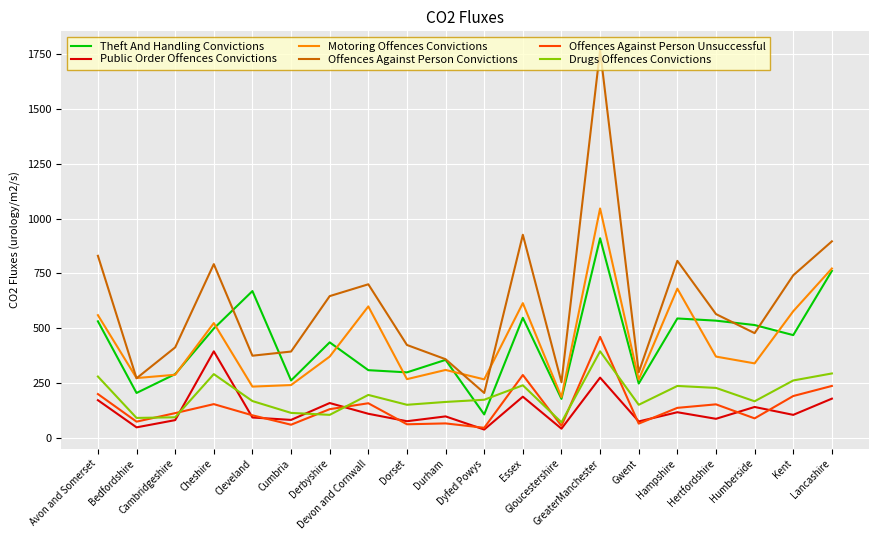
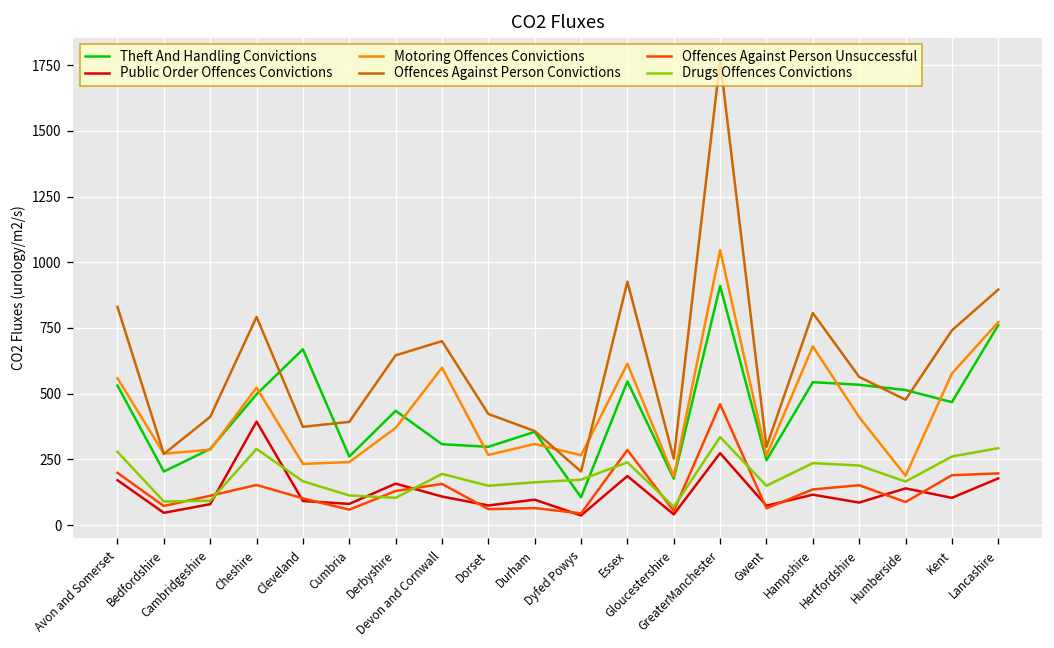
Drugs Offences Convictions, GreaterManchester: 390 -> 340
Motoring Offences Convictions, Hertfordshire: 370 -> 410
Motoring Offences Convictions, Humberside: 340 -> 190
Offences Against Person Unsuccessful, Lancashire: 240 -> 200
